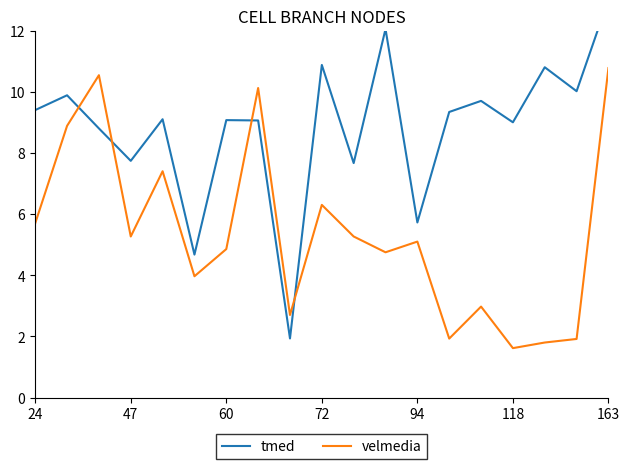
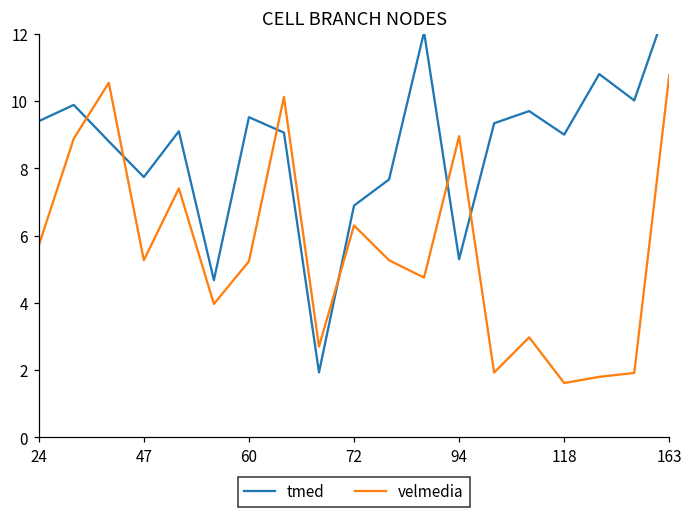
tmed, 60: 9.1 -> 9.5
velmedia, 60: 4.9 -> 5.2
tmed, 72: 10.9 -> 6.9
tmed, 94: 5.7 -> 5.3
velmedia, 94: 5.1 -> 9.0
